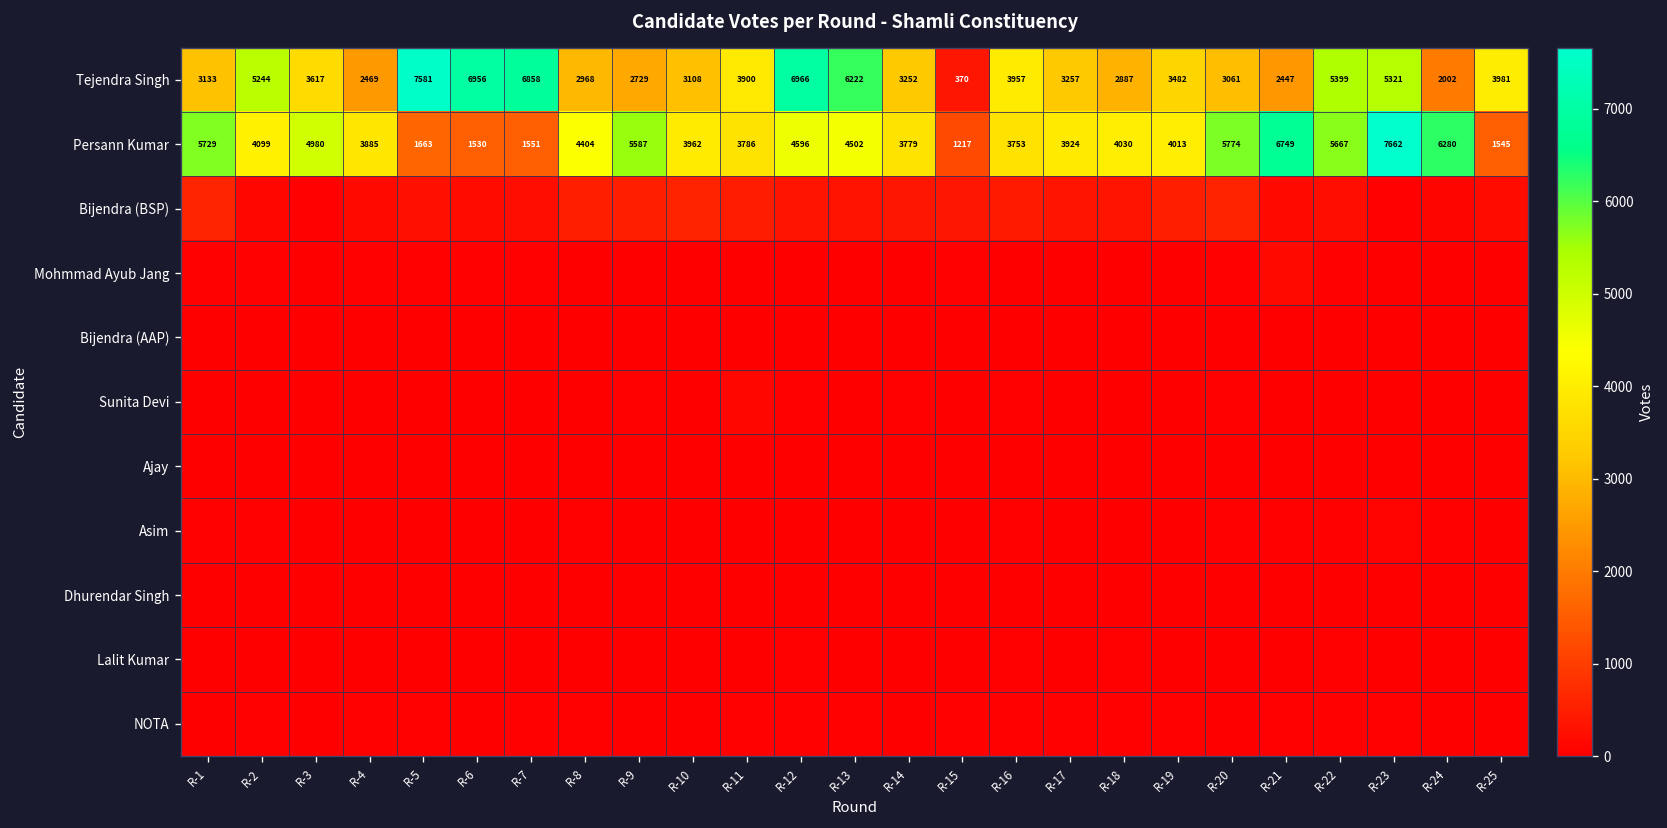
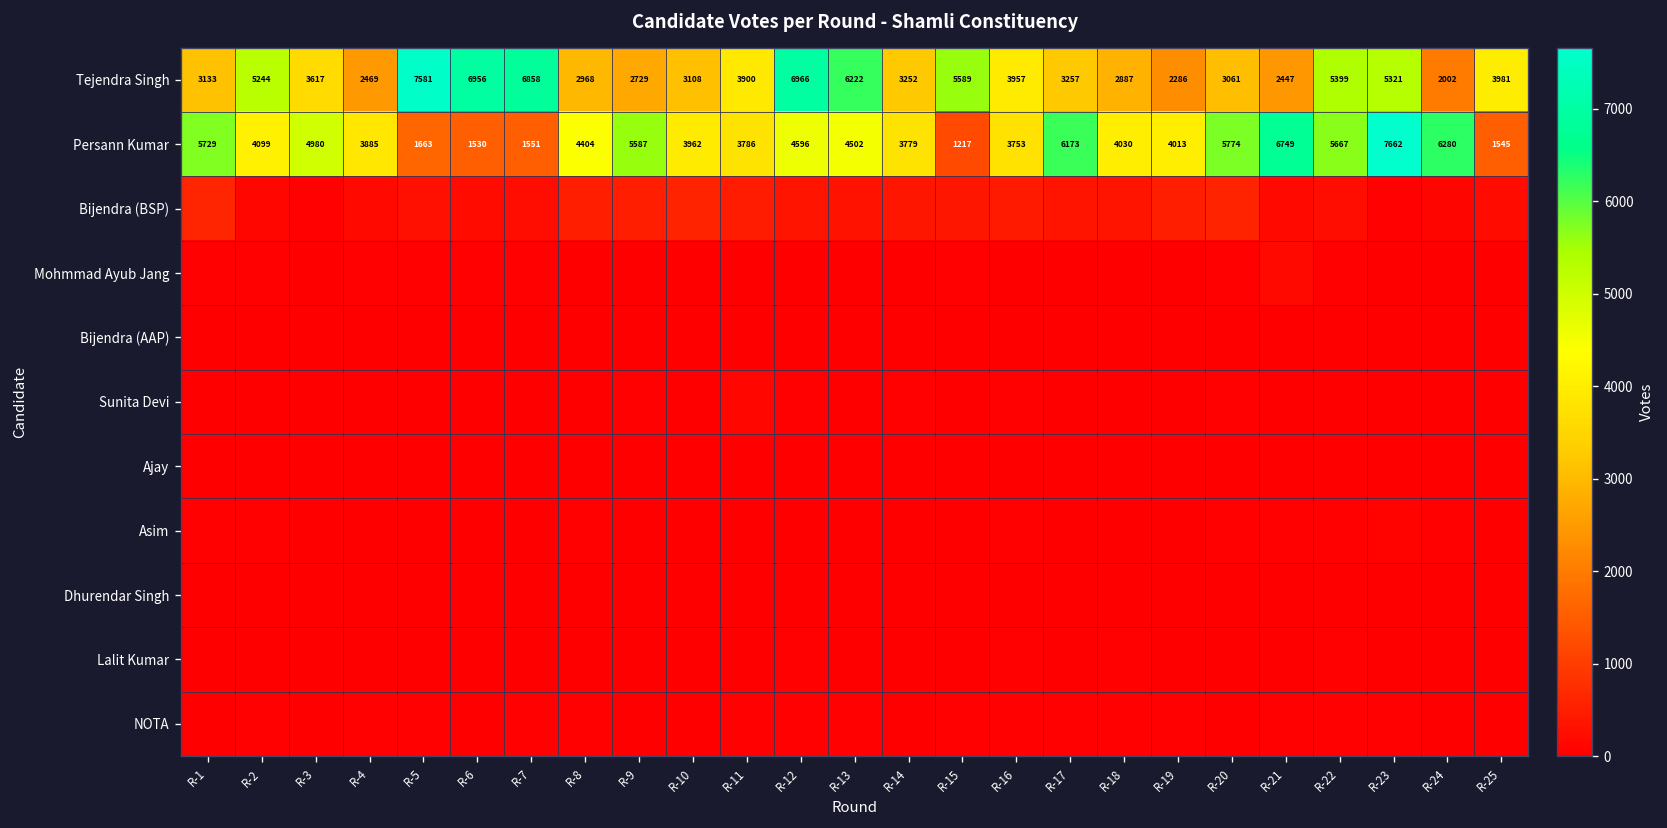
Tejendra Singh, R-15: 370 -> 5589
Tejendra Singh, R-19: 3482 -> 2286
Persann Kumar, R-17: 3924 -> 6173
